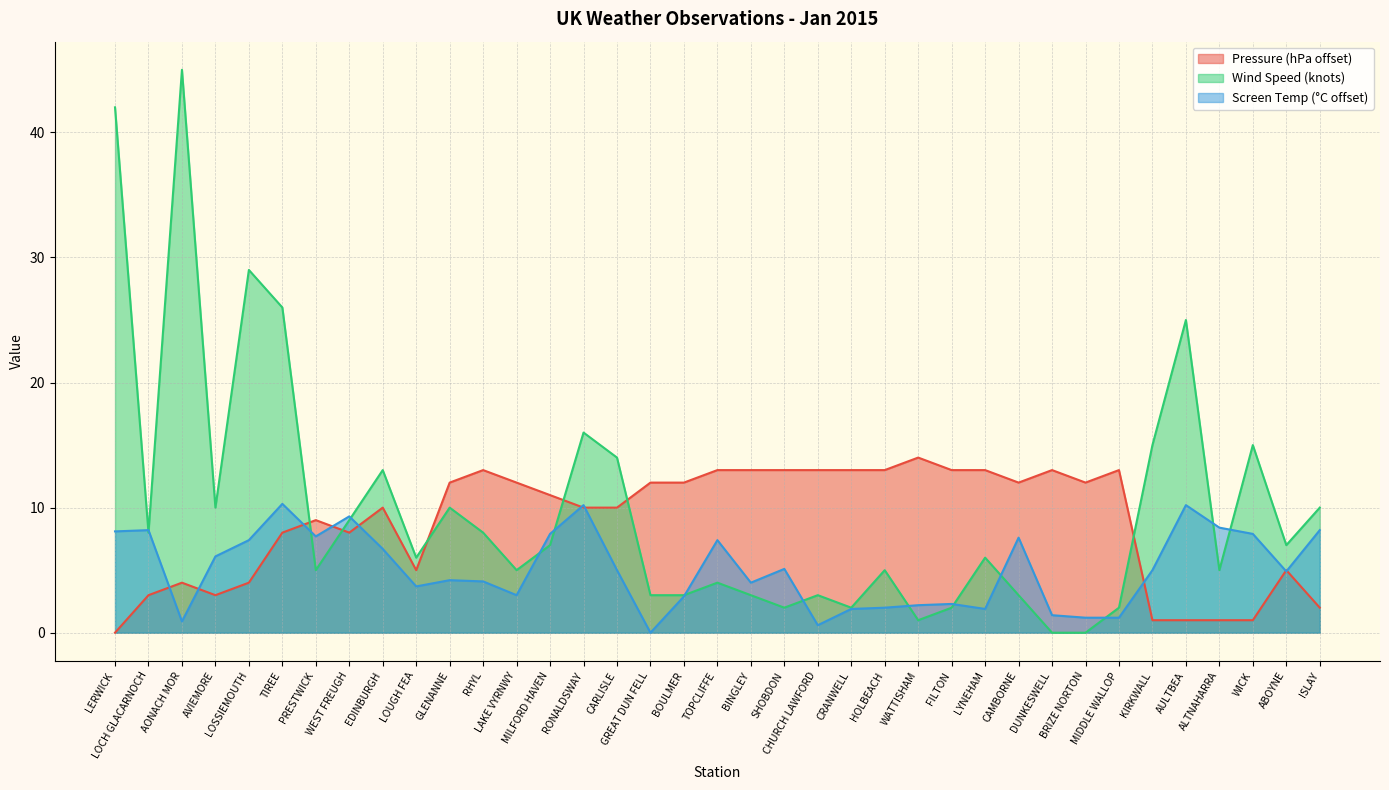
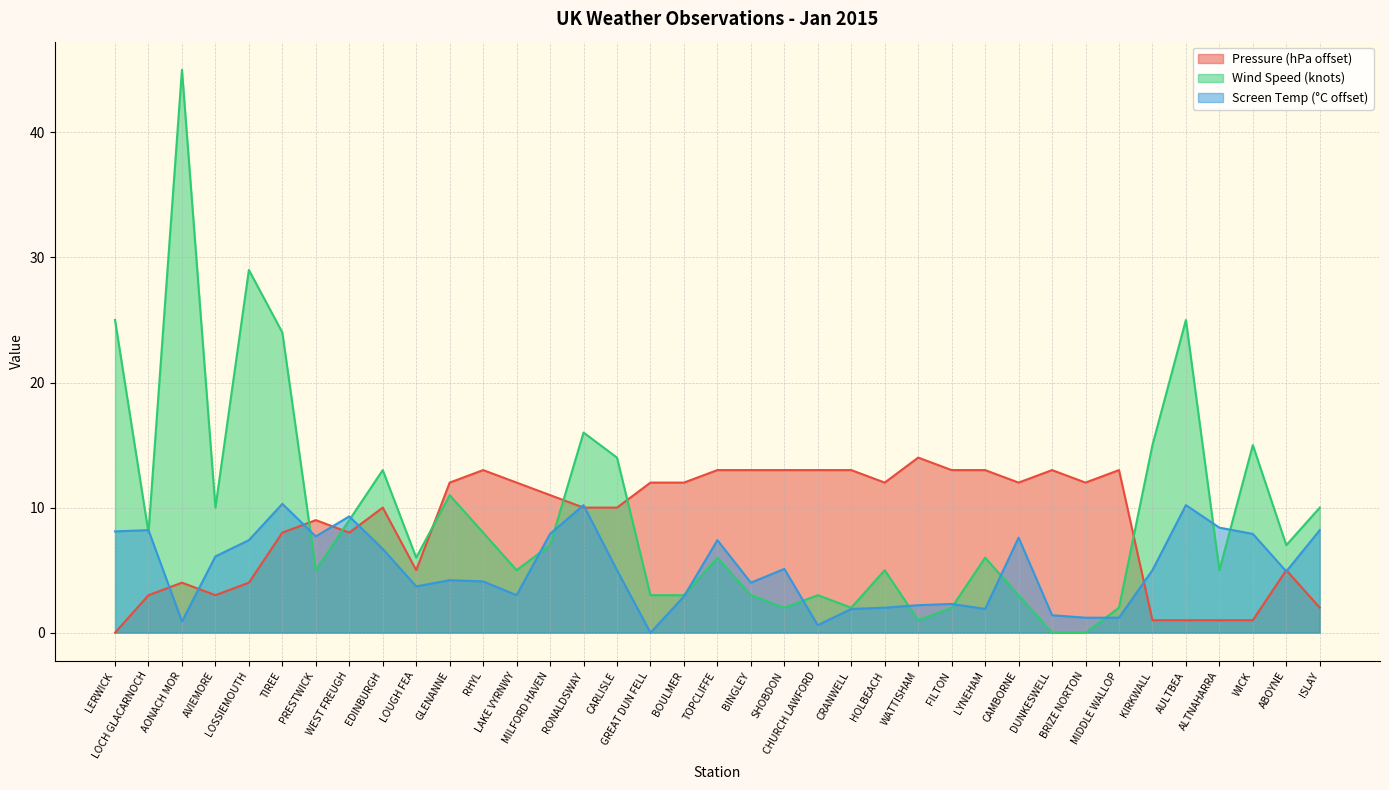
Wind Speed (knots), LERWICK: 42 -> 25
Wind Speed (knots), TIREE: 26 -> 24
Wind Speed (knots), GLENANNE: 10 -> 11
Wind Speed (knots), TOPCLIFFE: 4 -> 6
Pressure (hPa offset), HOLBEACH: 13.0 -> 12.0
